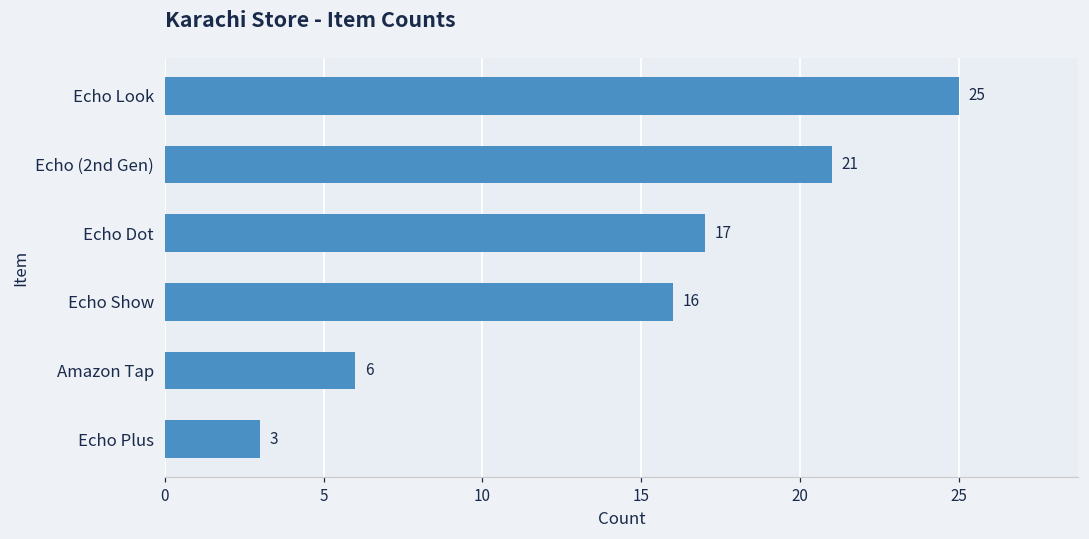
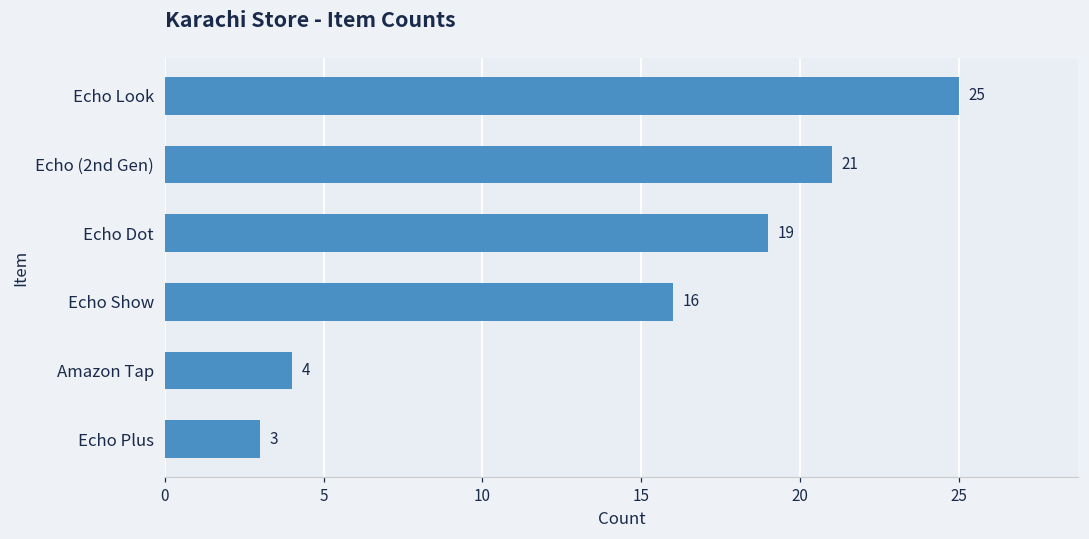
Echo Dot: 17 -> 19
Amazon Tap: 6 -> 4
